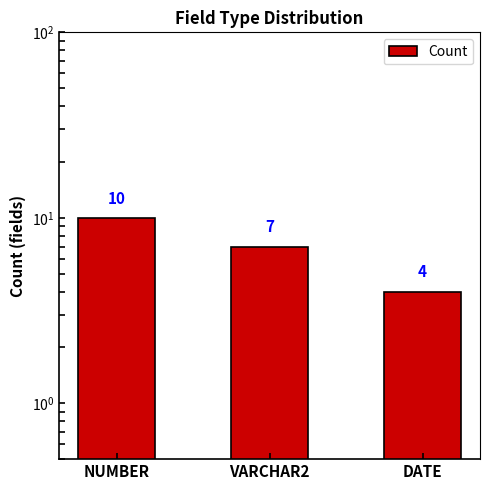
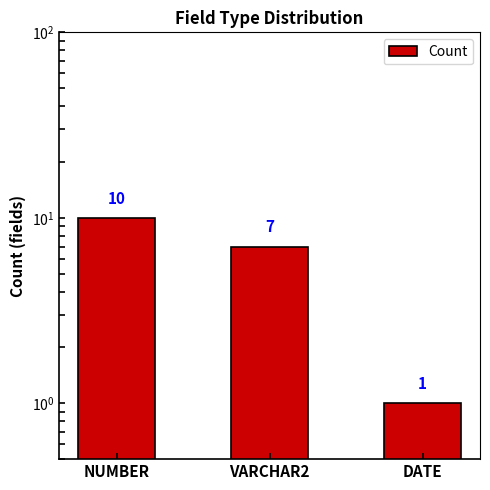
DATE: 4 -> 1
